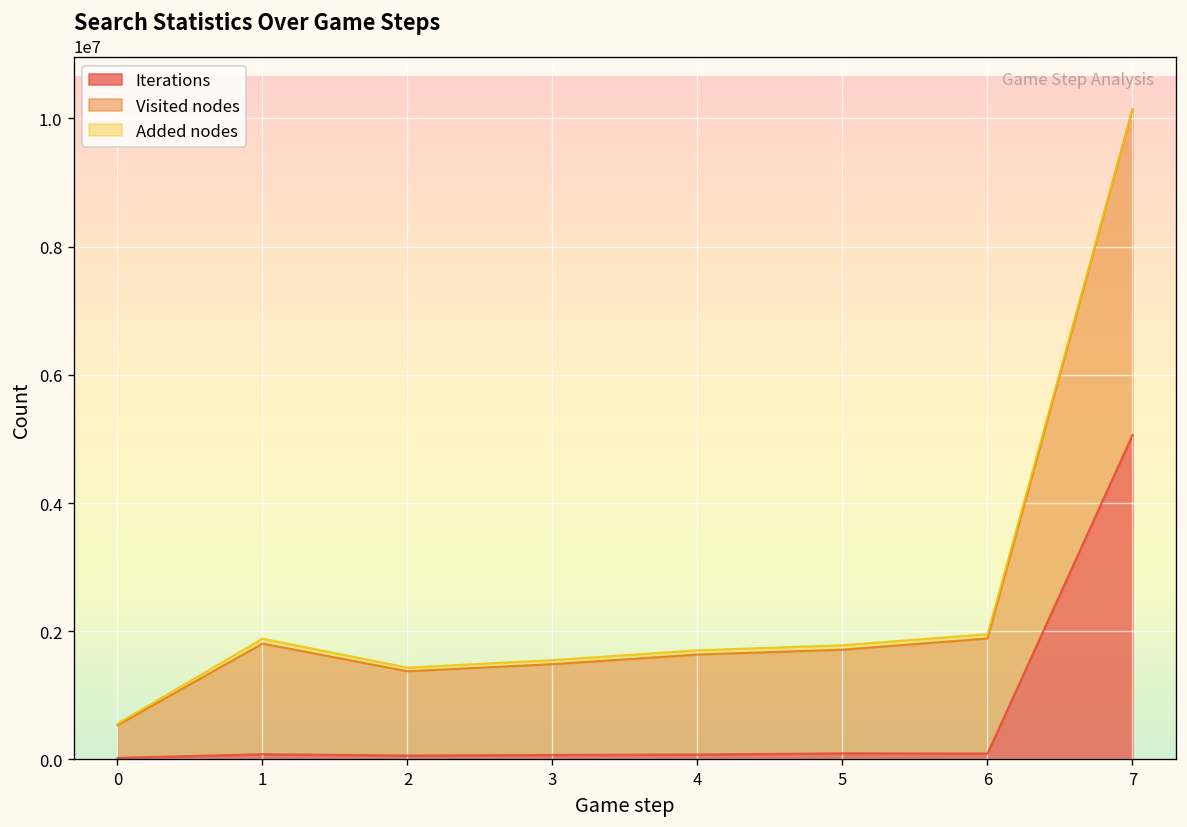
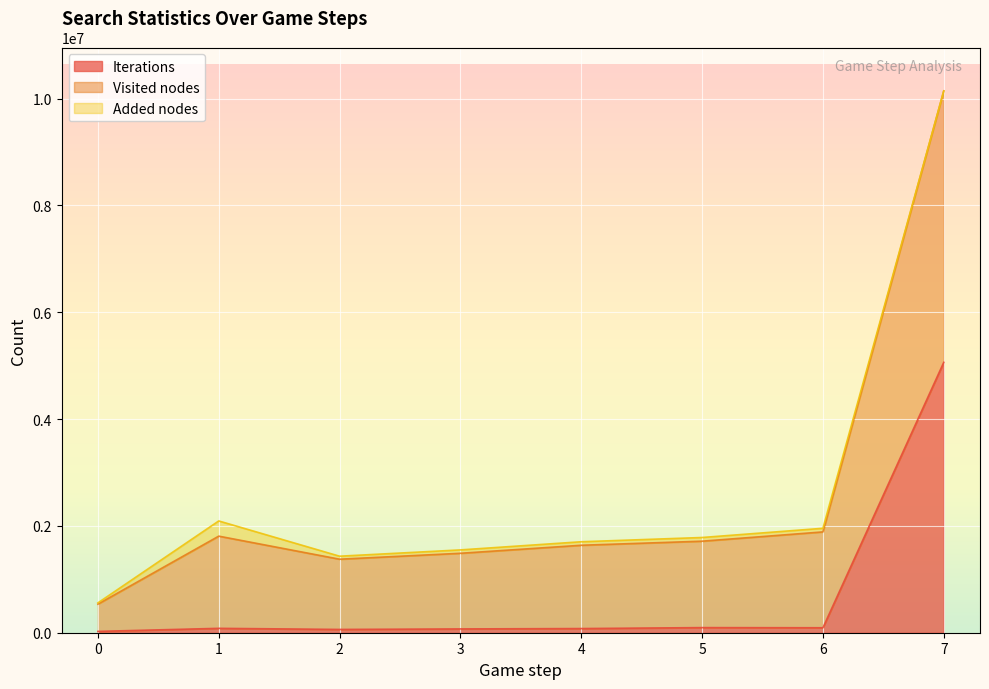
Added nodes, 1: 100000 -> 300000
